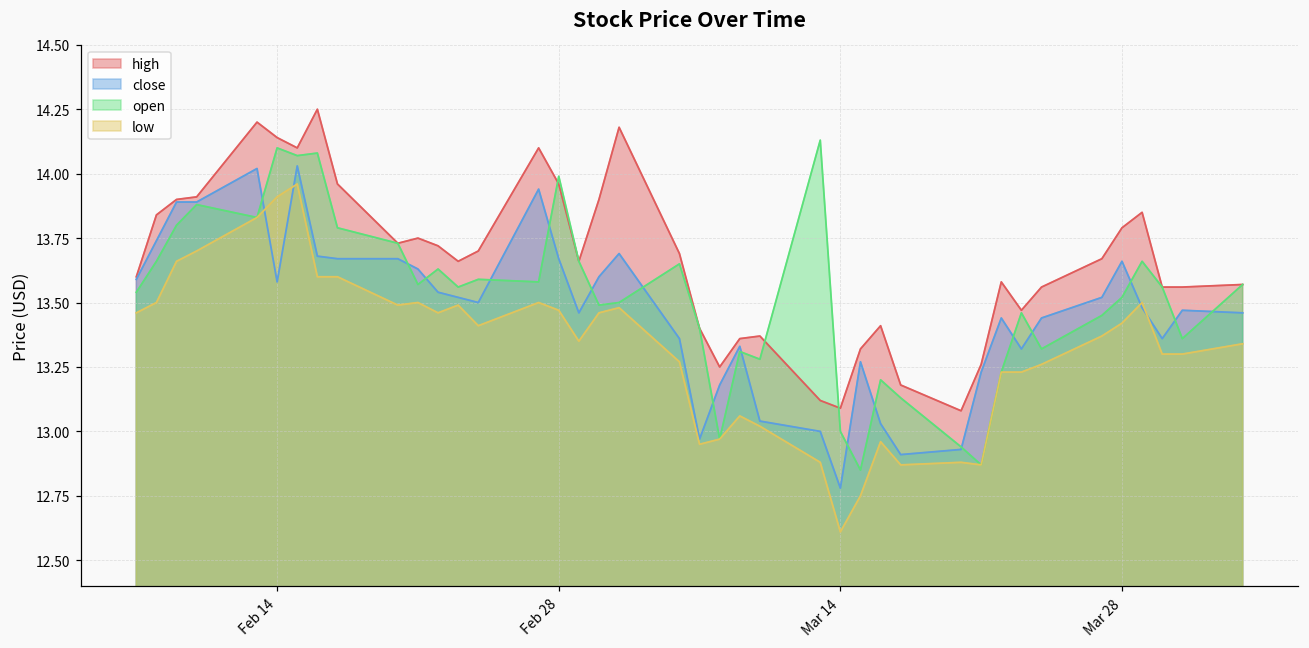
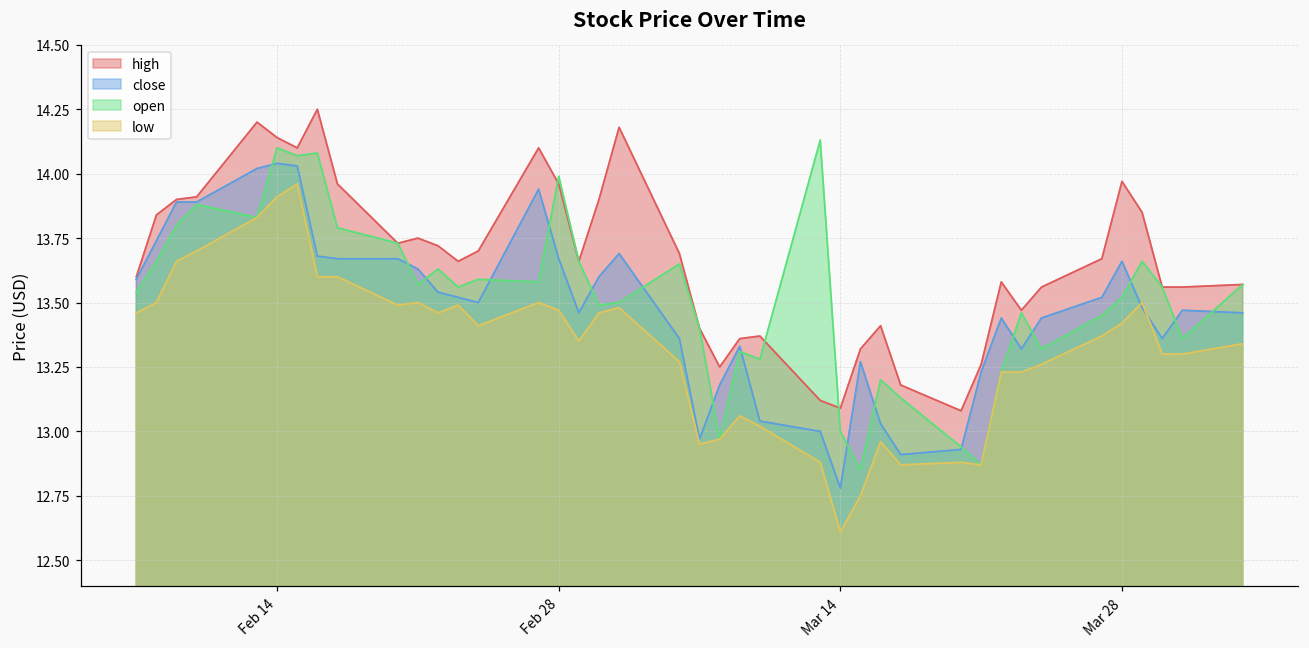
close, Feb 14: 13.58 -> 14.04
high, Mar 28: 13.79 -> 13.97
